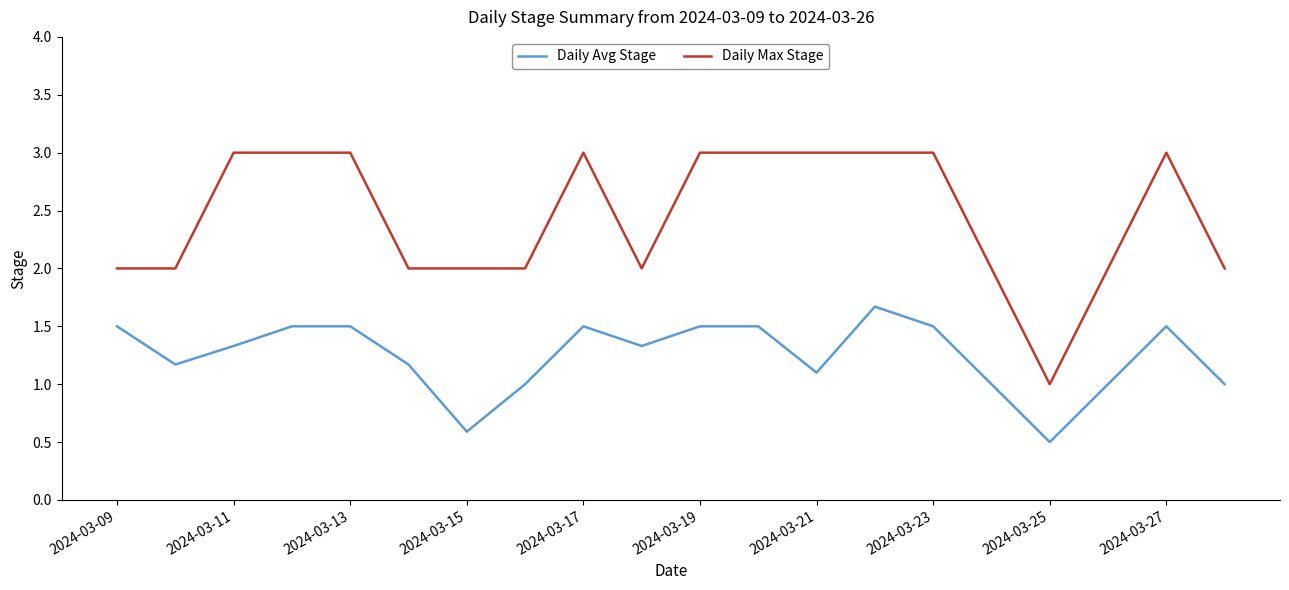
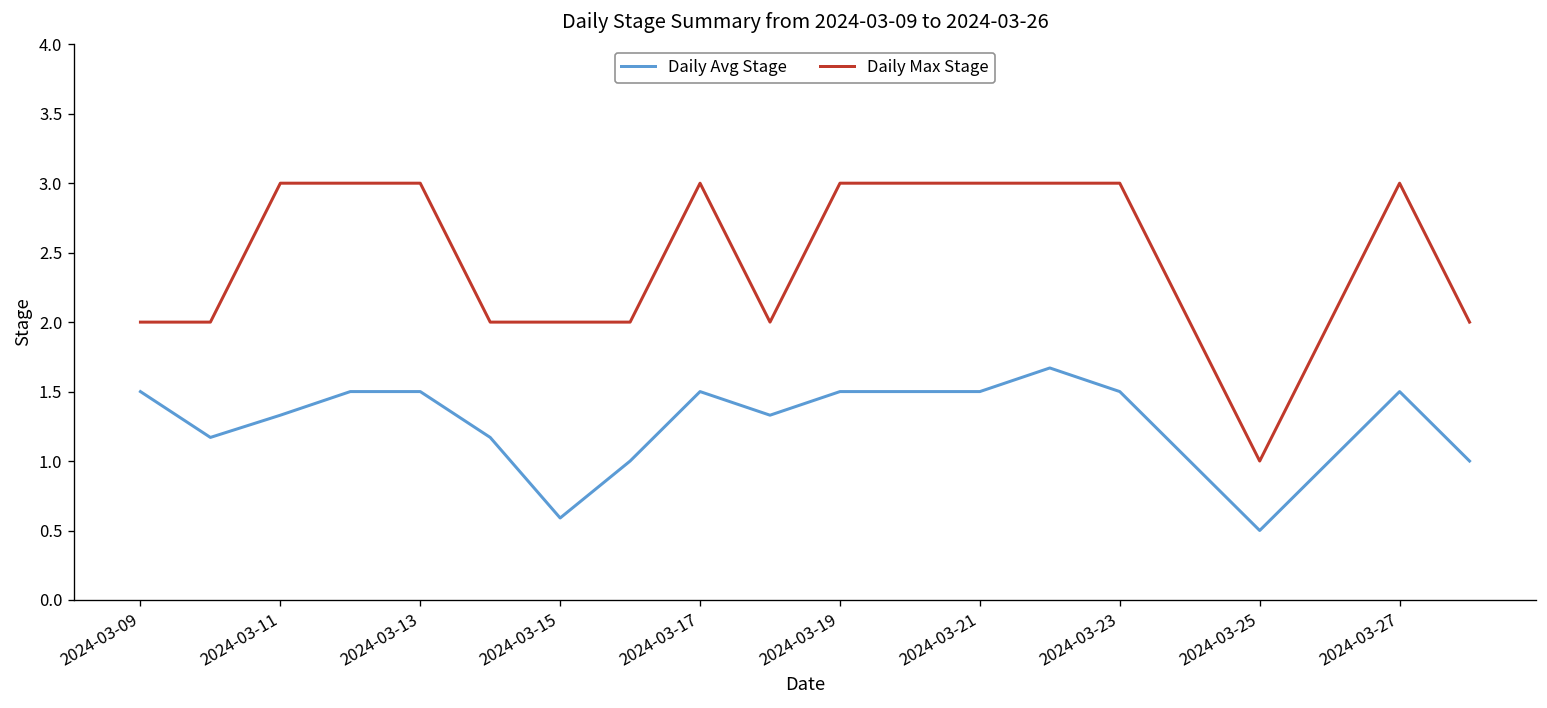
Daily Avg Stage, 2024-03-21: 1.1 -> 1.5
